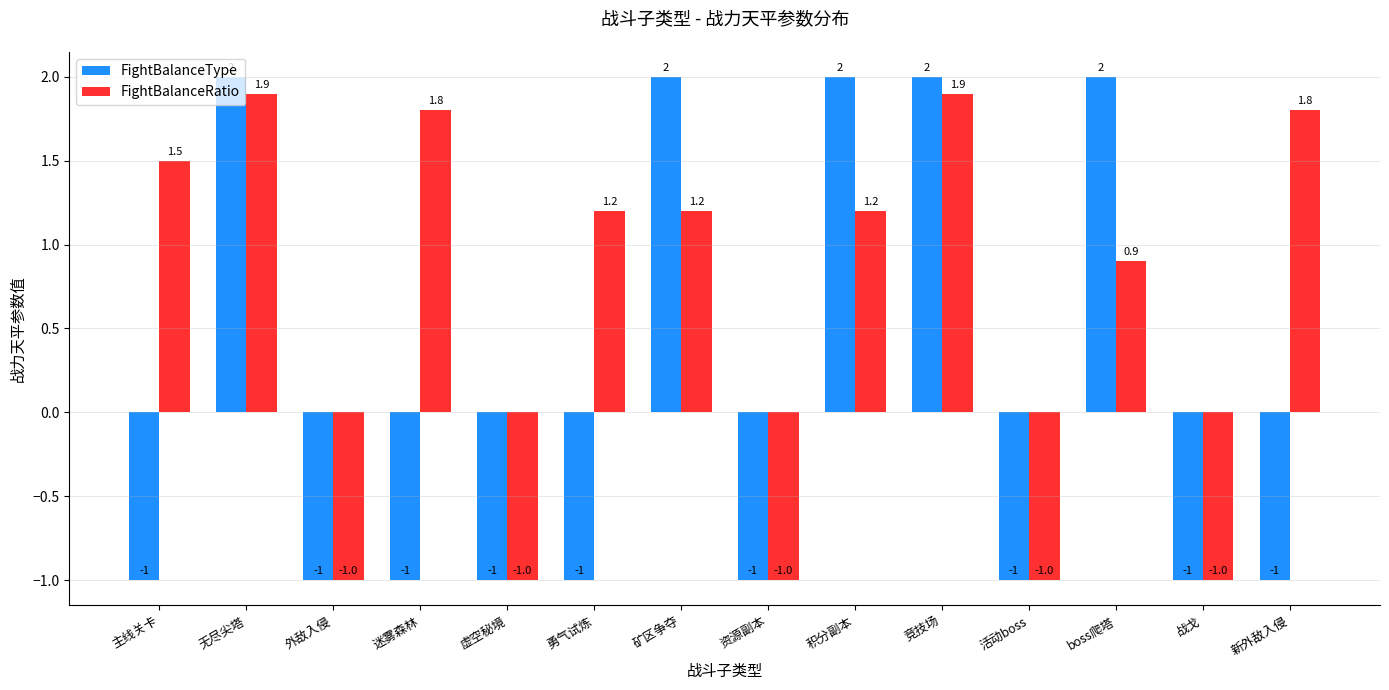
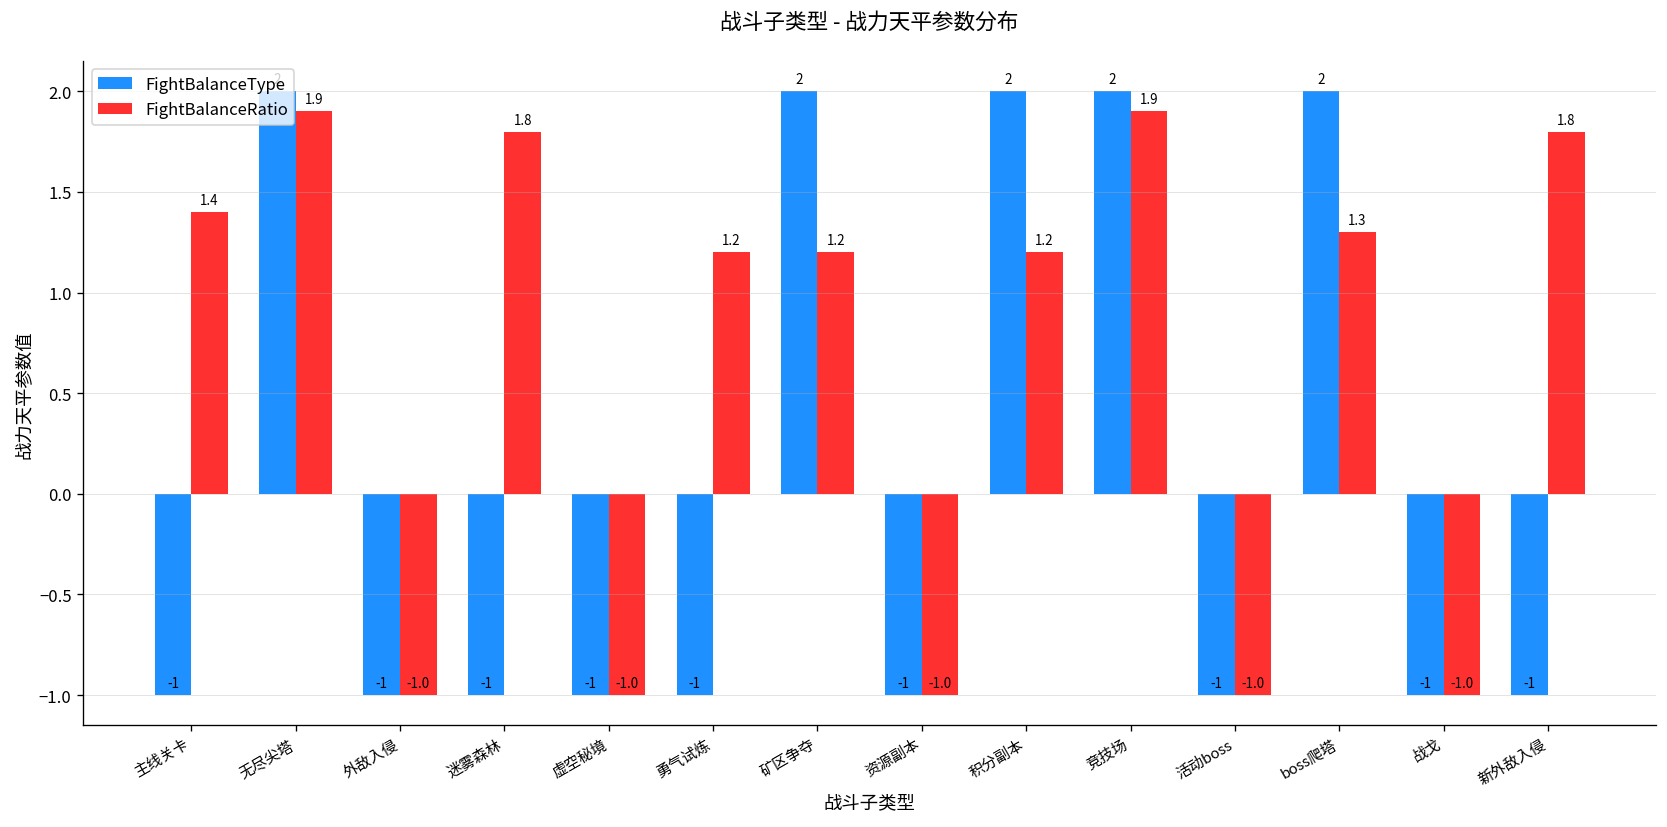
FightBalanceRatio, 主线关卡: 1.5 -> 1.4
FightBalanceRatio, boss爬塔: 0.9 -> 1.3
